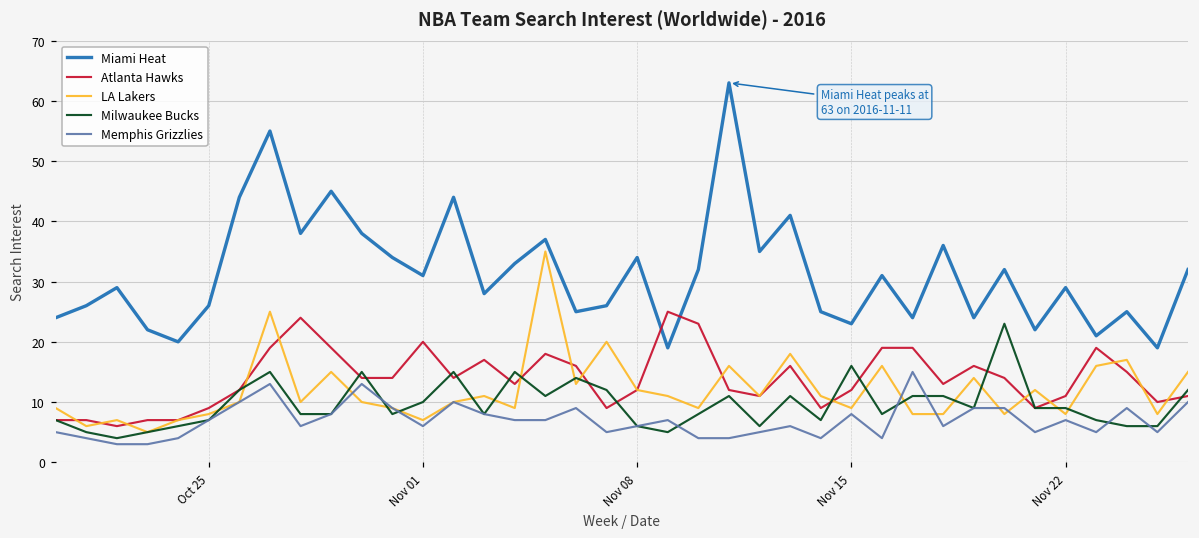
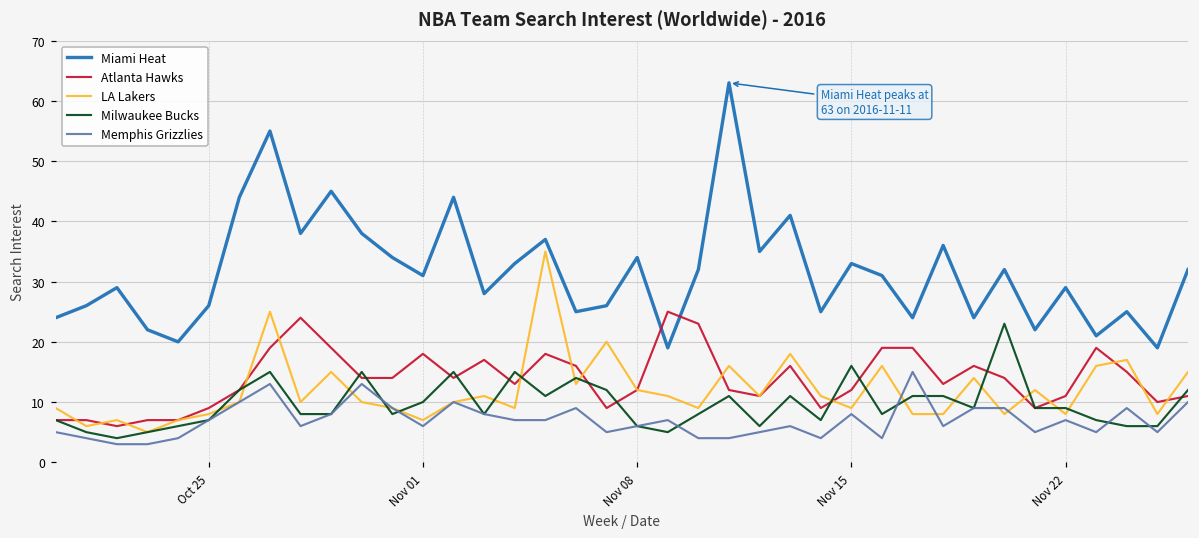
Atlanta Hawks, Nov 01: 20 -> 18
Miami Heat, Nov 15: 23 -> 33
